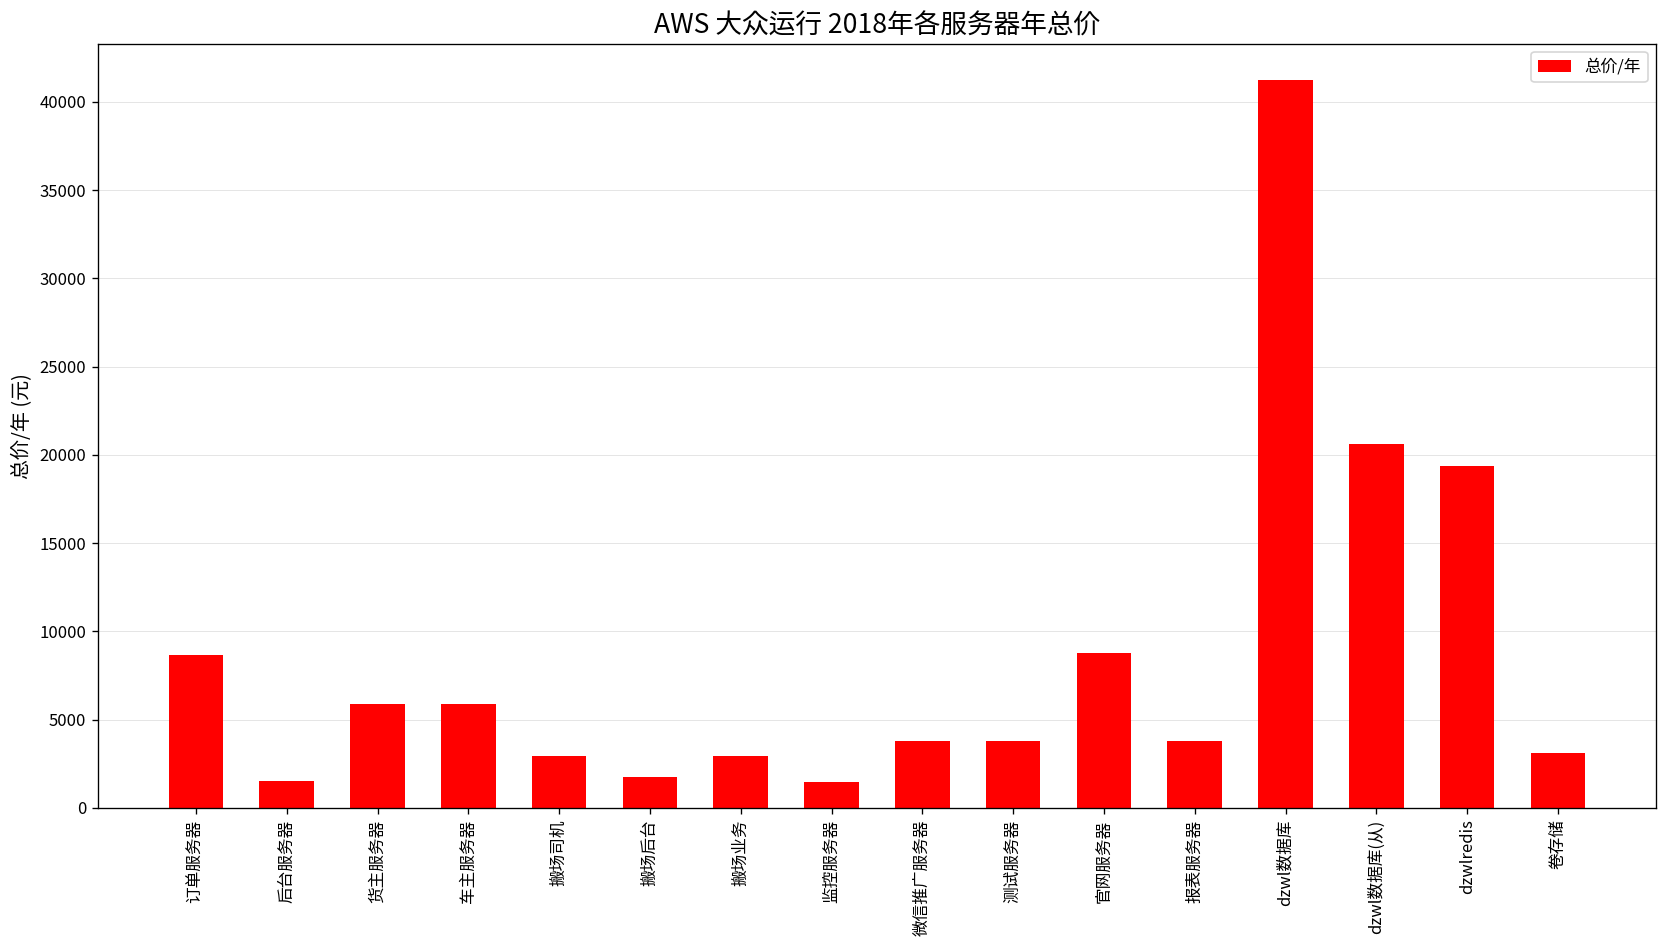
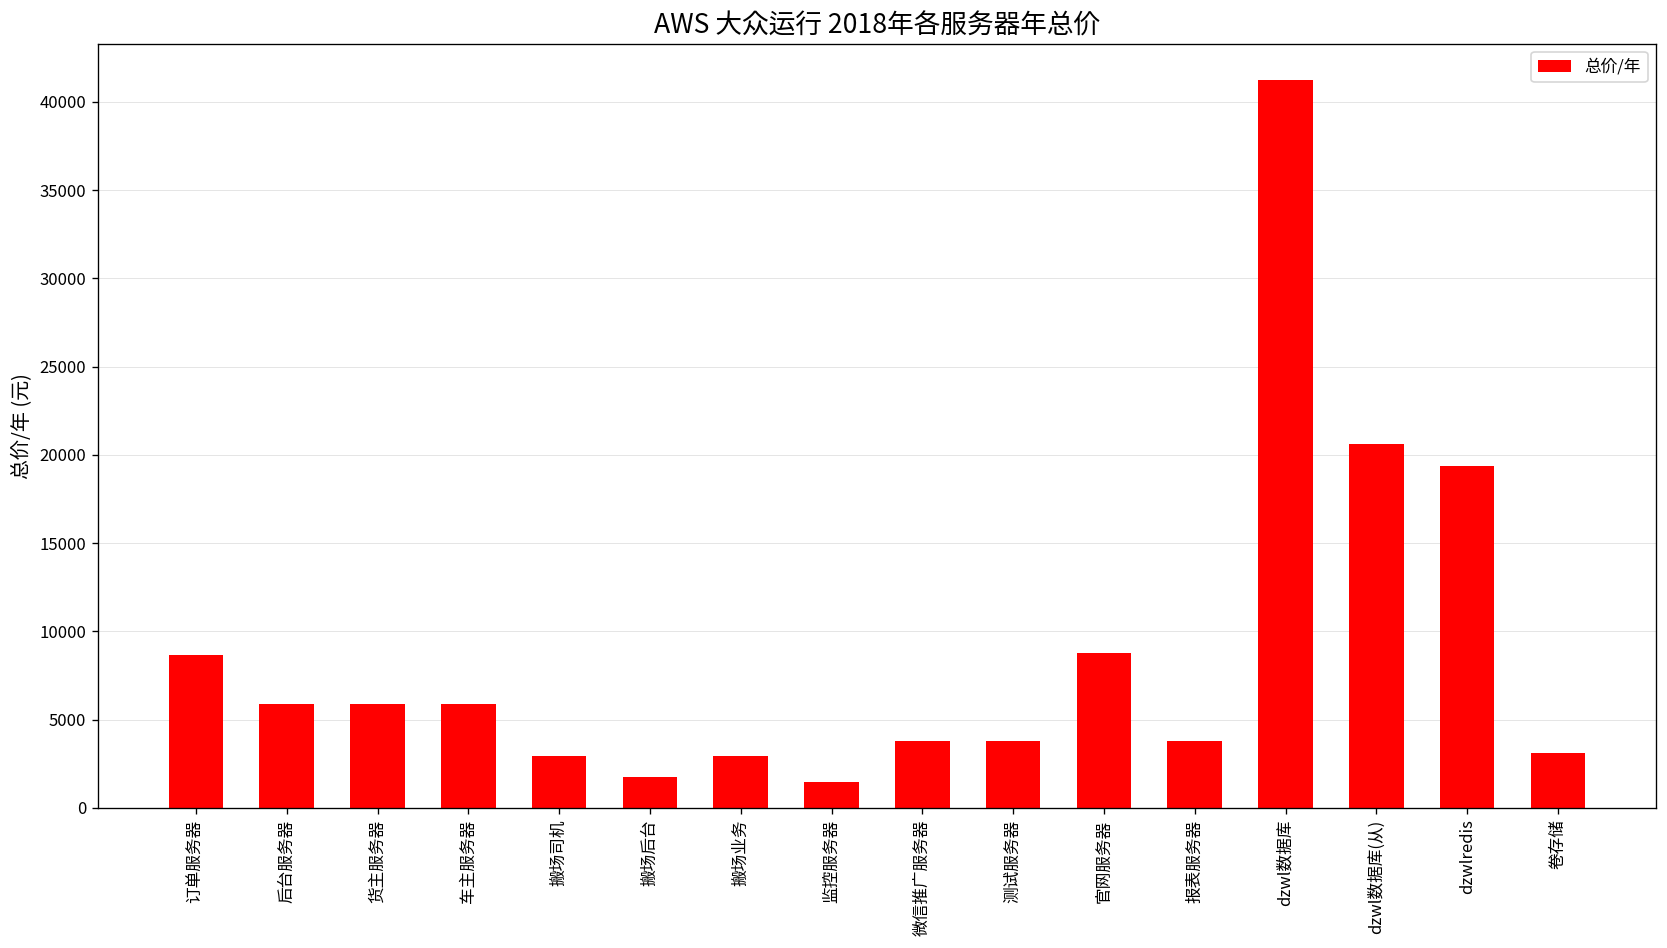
后台服务器: 1500 -> 5900
